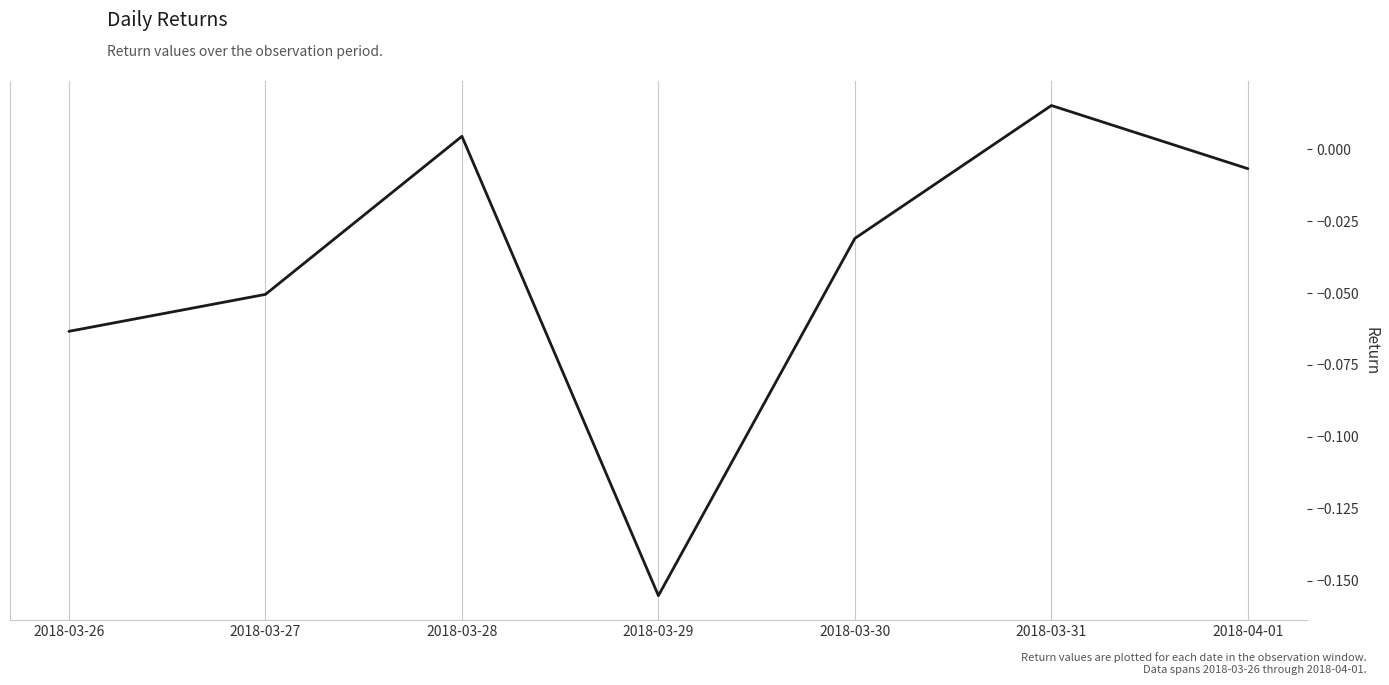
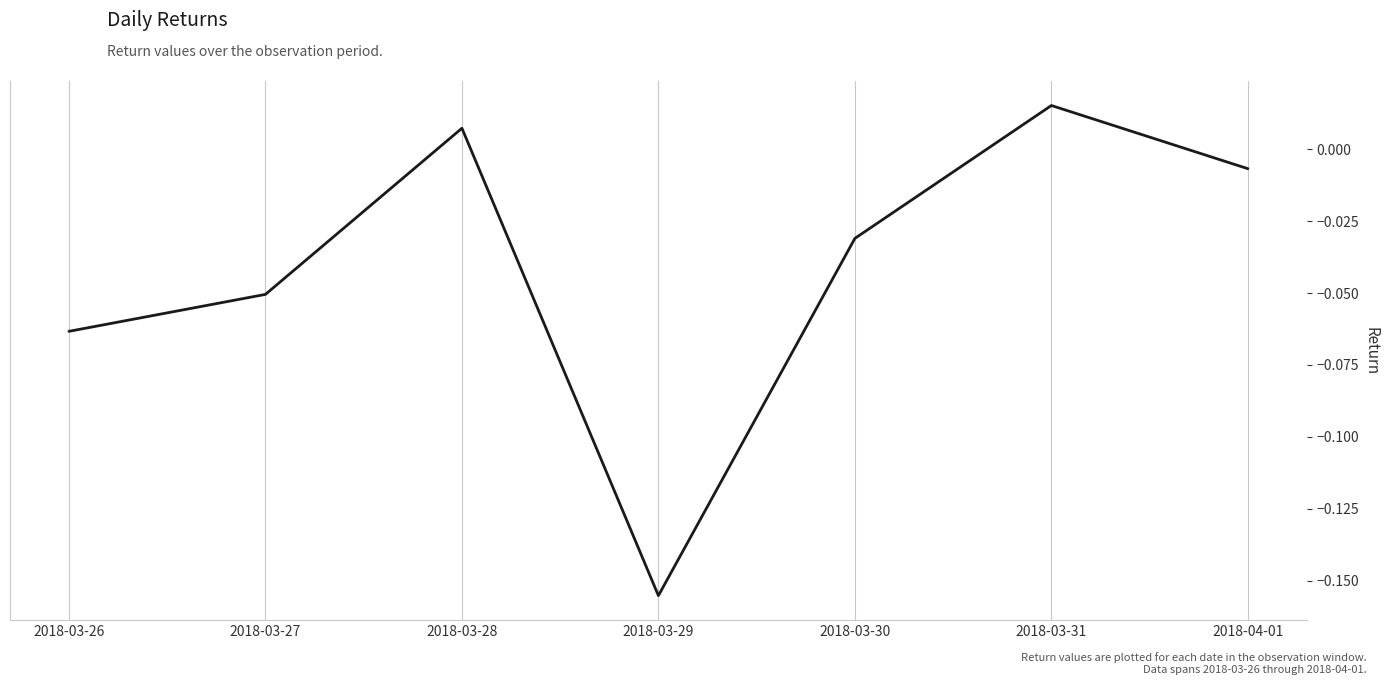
2018-03-28: 0.004 -> 0.007
